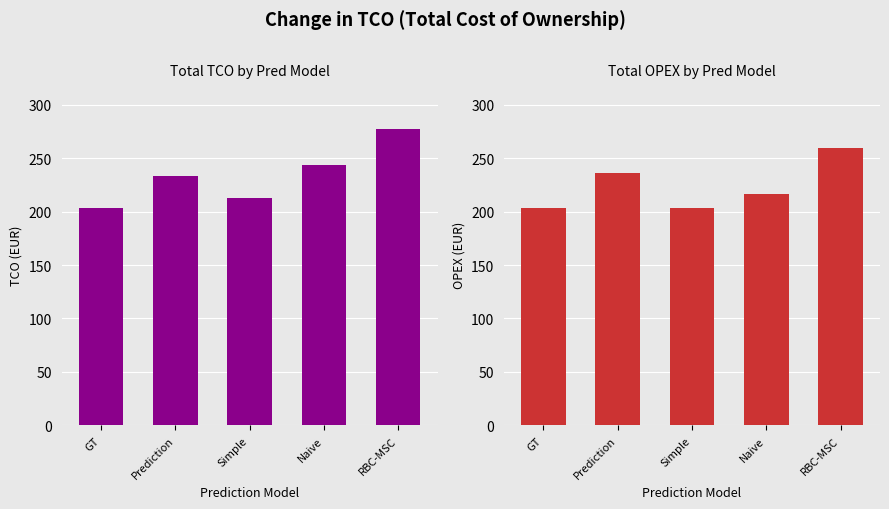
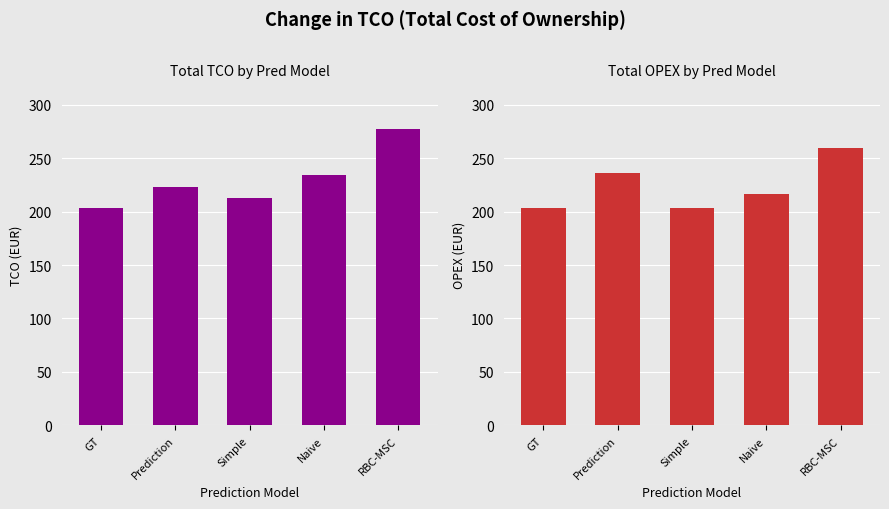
Total TCO by Pred Model, Prediction: 233 -> 223
Total TCO by Pred Model, Naive: 244 -> 234
